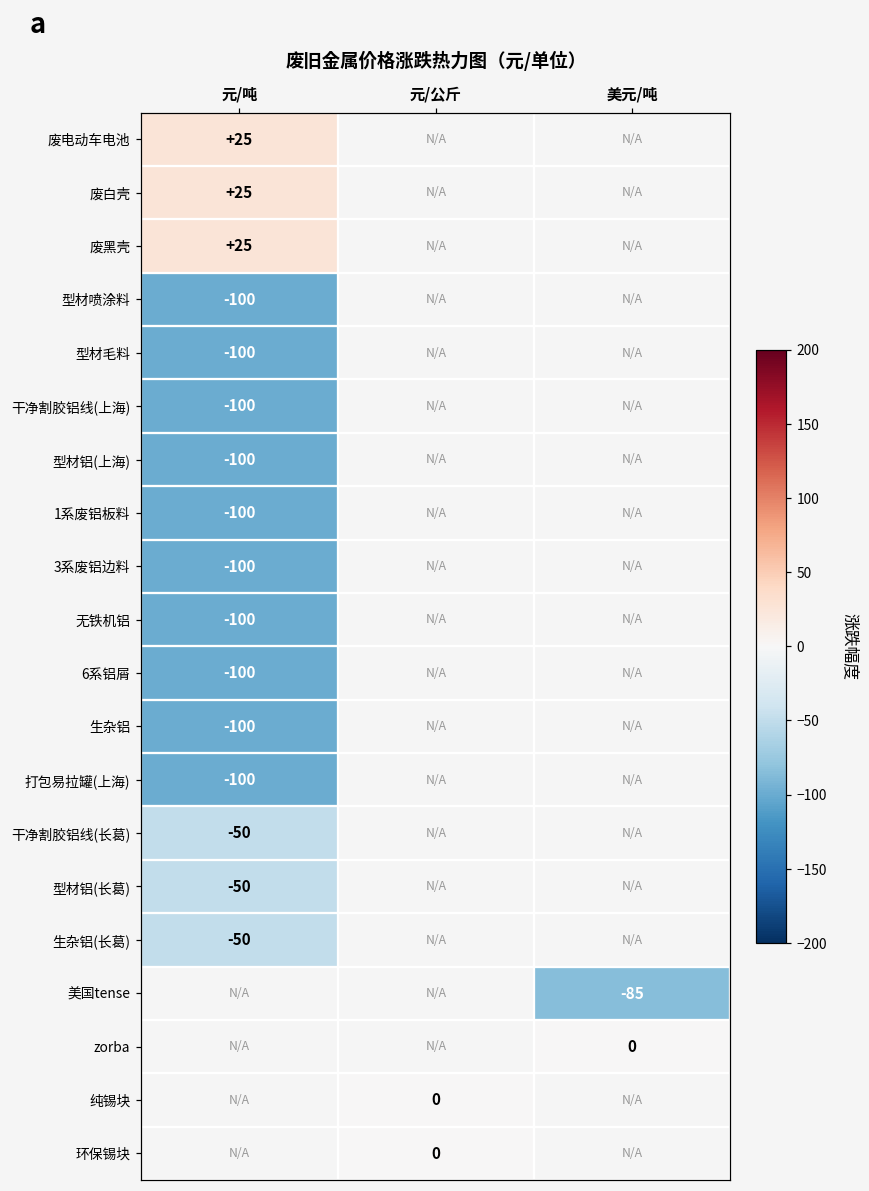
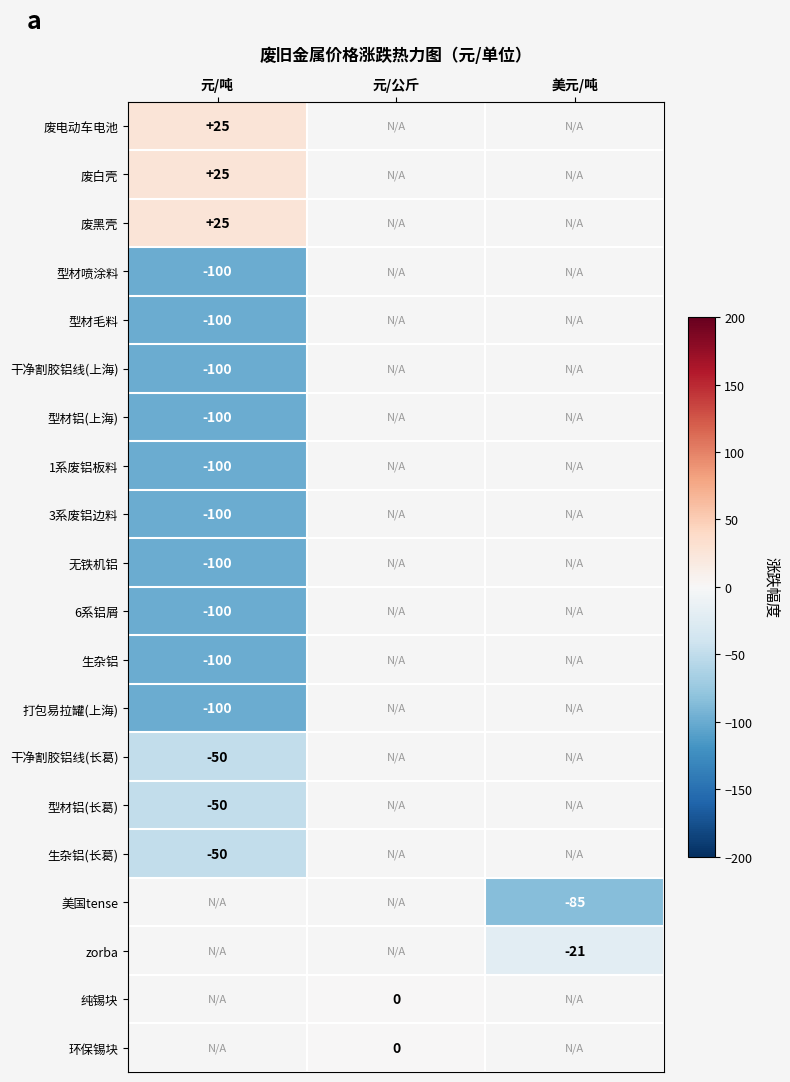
zorba, 美元/吨: 0 -> -21
